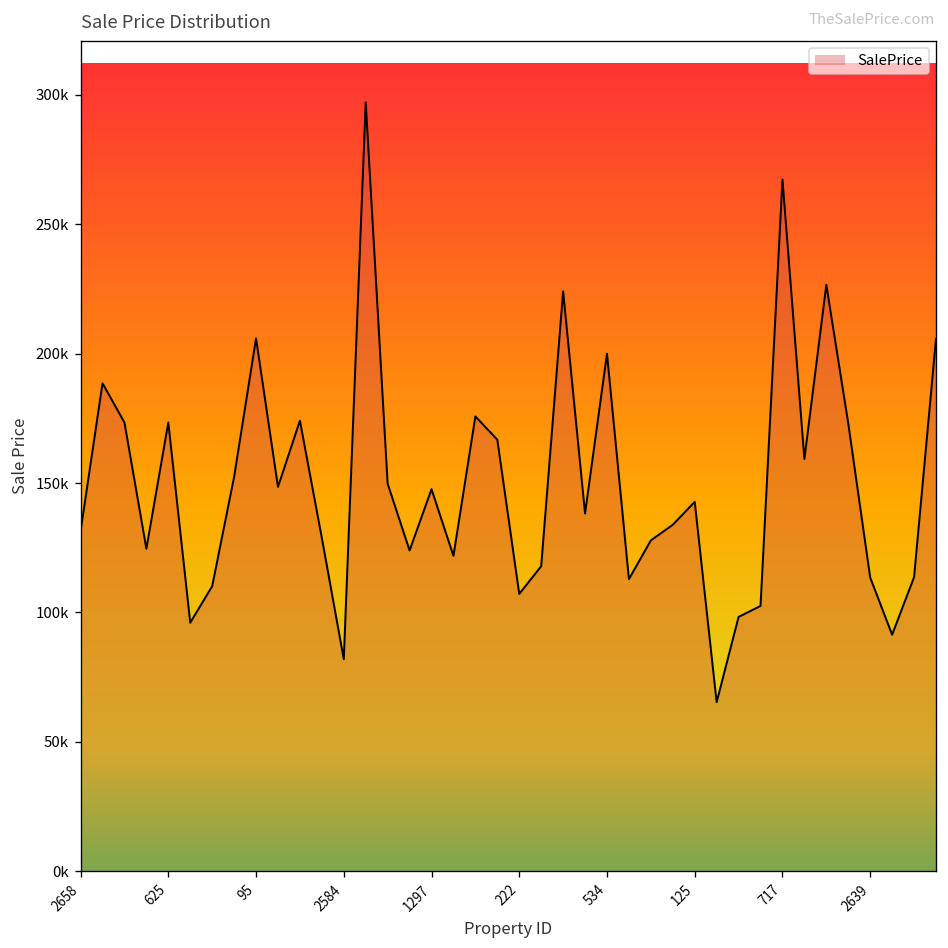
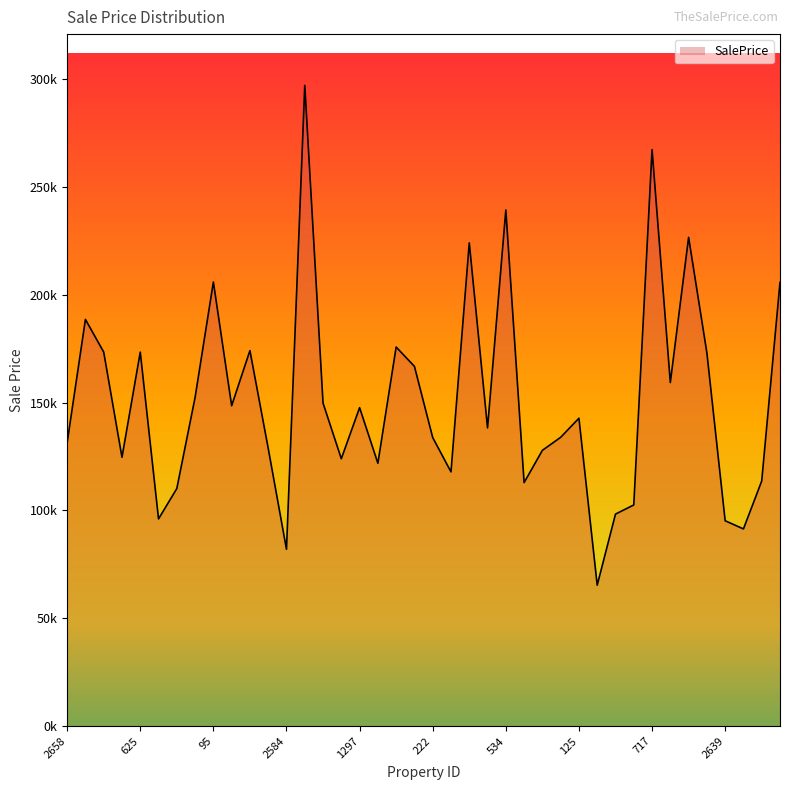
222: 107000 -> 134000
534: 200000 -> 239000
2639: 114000 -> 95000
